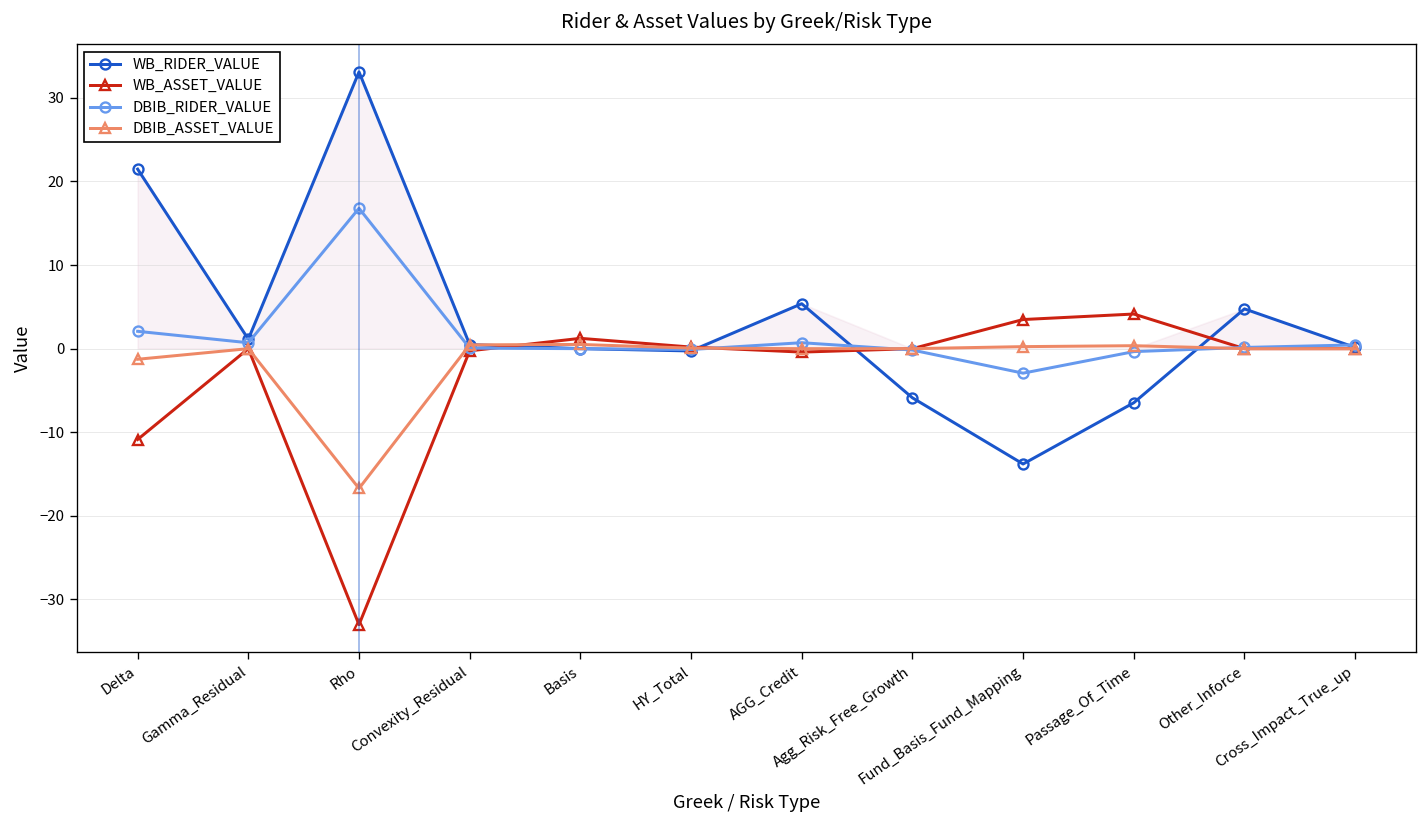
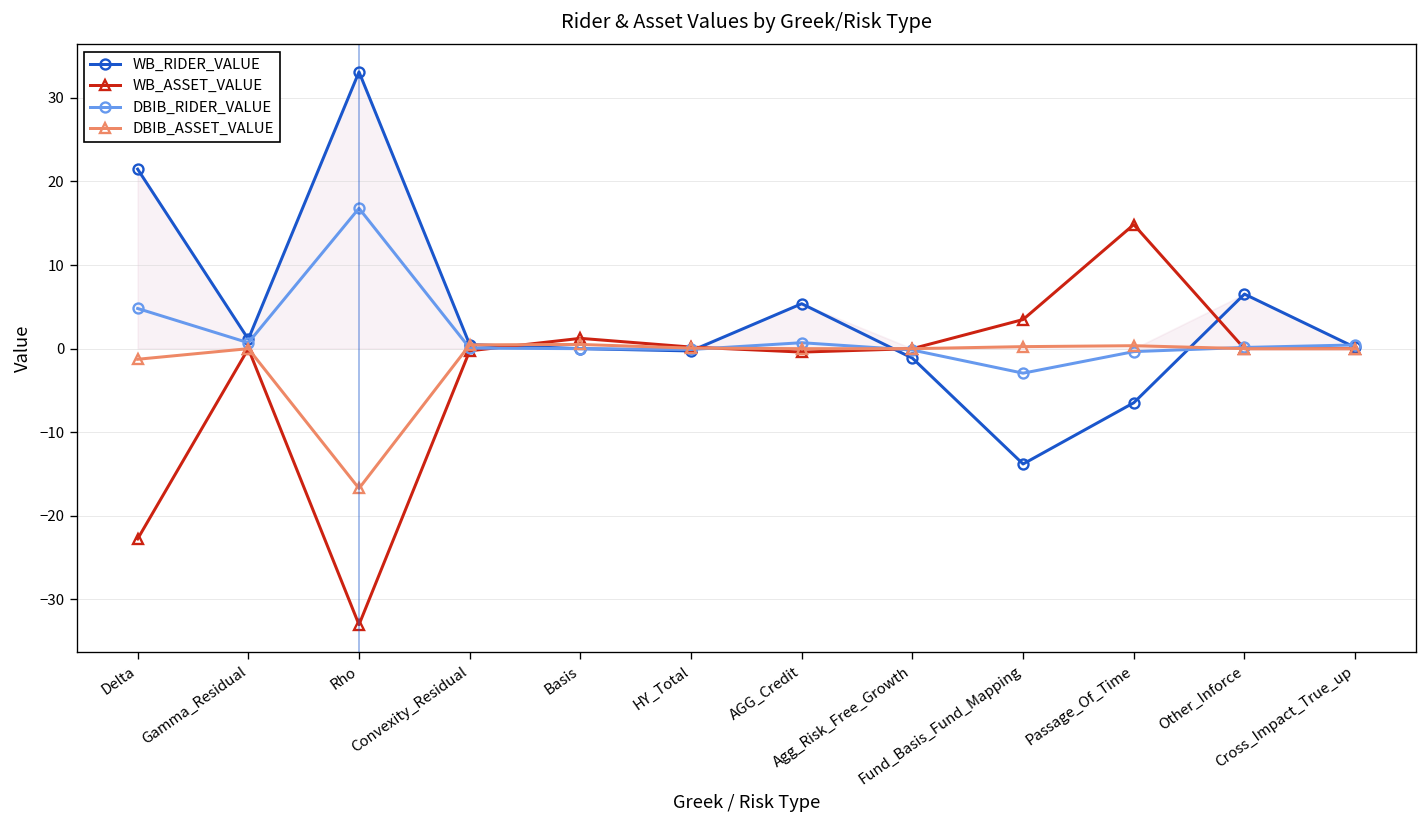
WB_ASSET_VALUE, Delta: -11 -> -23
DBIB_RIDER_VALUE, Delta: 2 -> 5
WB_RIDER_VALUE, Agg_Risk_Free_Growth: -6 -> -1
WB_ASSET_VALUE, Passage_Of_Time: 4 -> 15
WB_RIDER_VALUE, Other_Inforce: 5 -> 7
